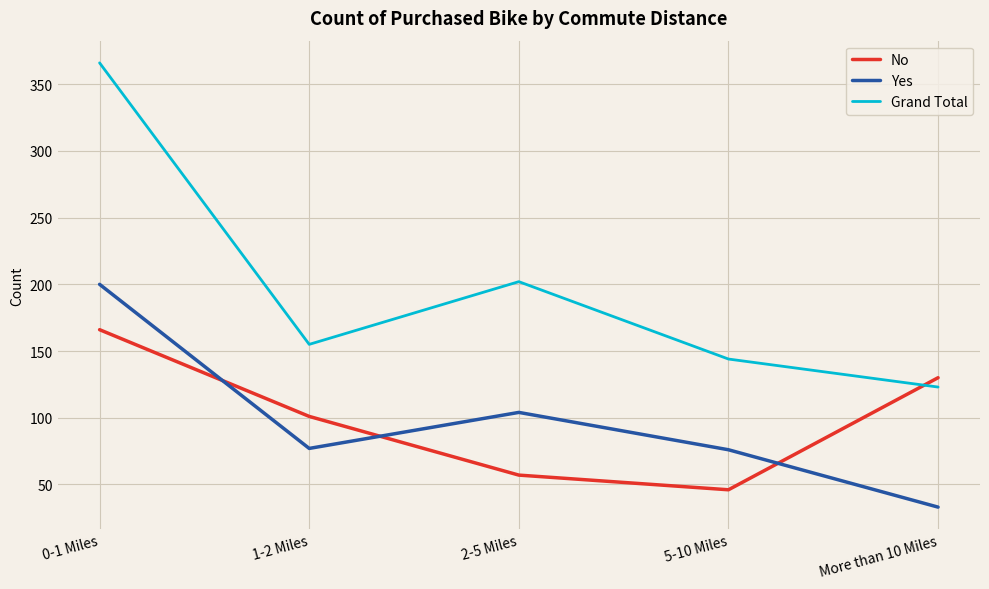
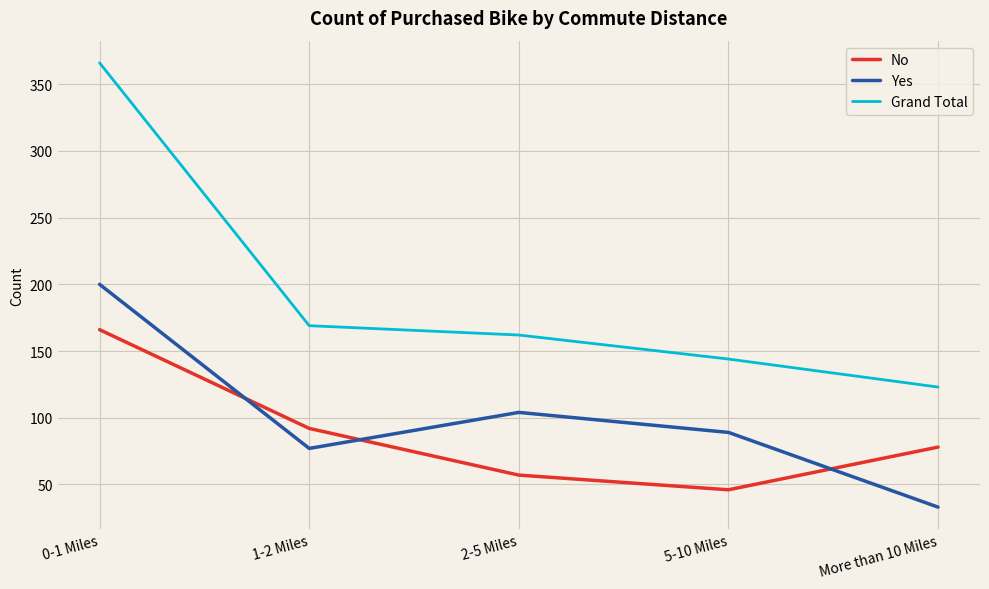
No, 1-2 Miles: 101 -> 92
Grand Total, 1-2 Miles: 155 -> 169
Grand Total, 2-5 Miles: 202 -> 162
Yes, 5-10 Miles: 76 -> 89
No, More than 10 Miles: 130 -> 78
